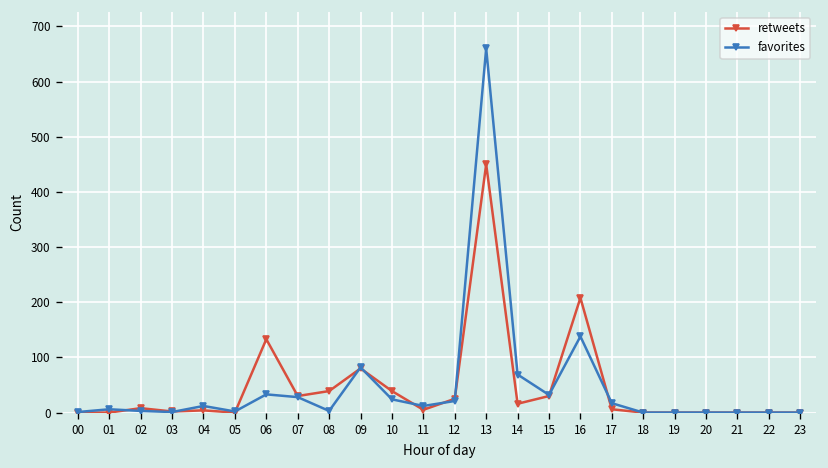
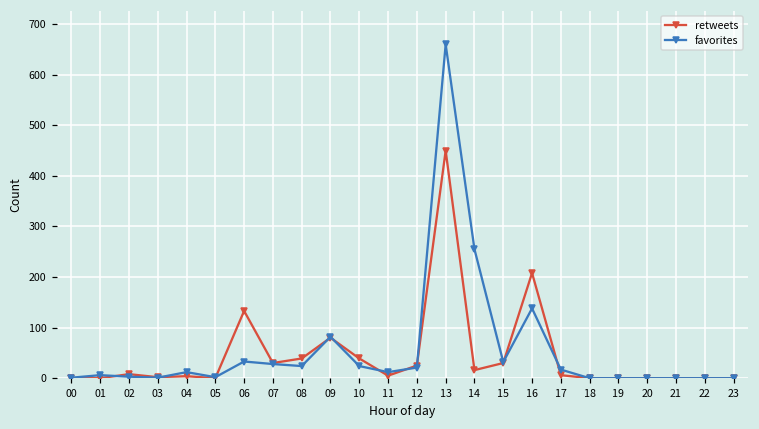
favorites, 08: 0 -> 20
favorites, 14: 70 -> 260
